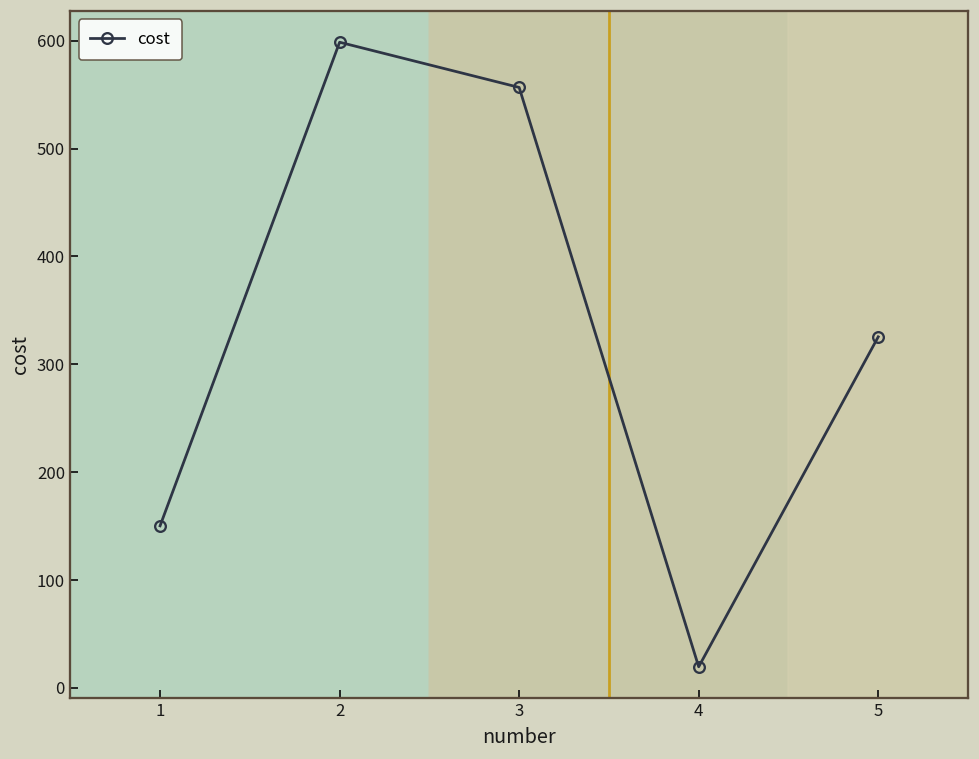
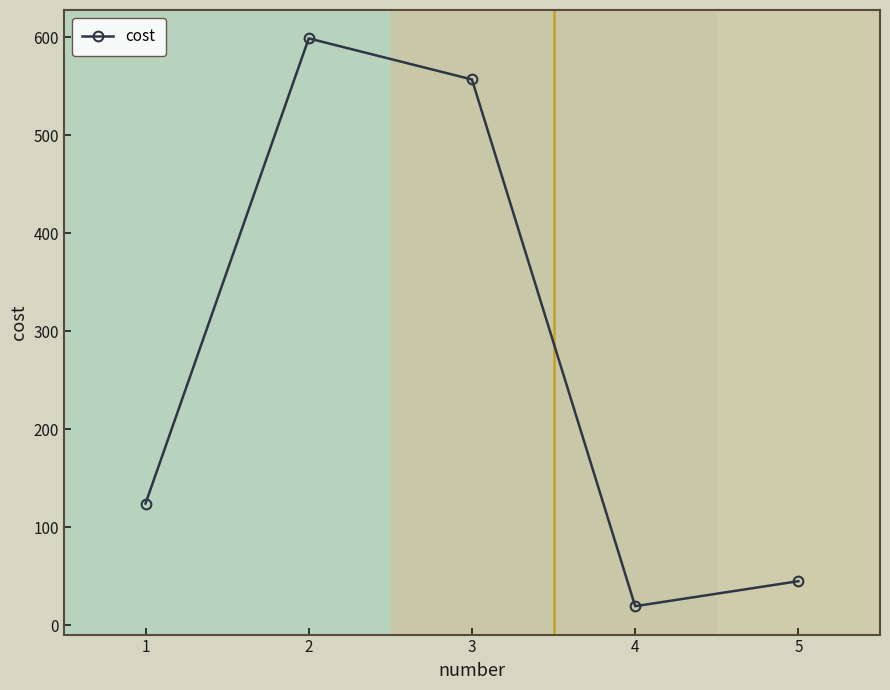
1: 150 -> 120
5: 330 -> 50
